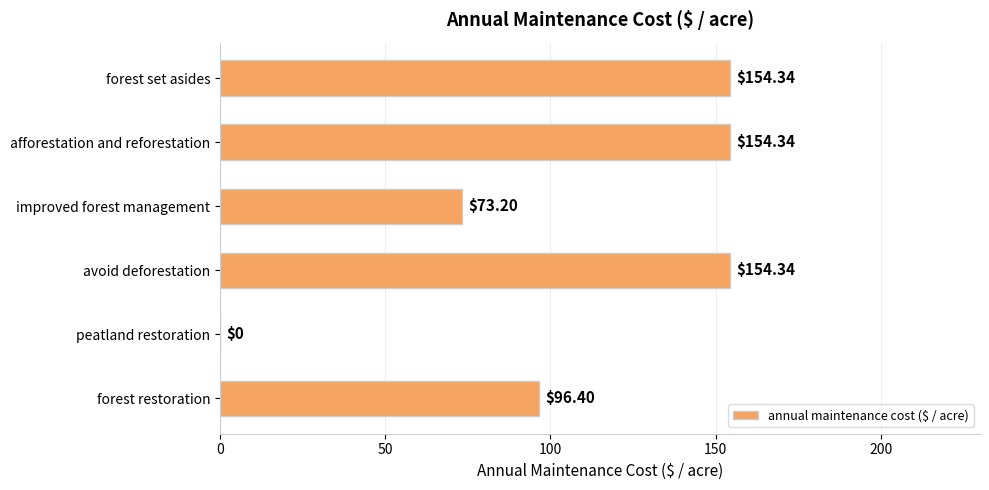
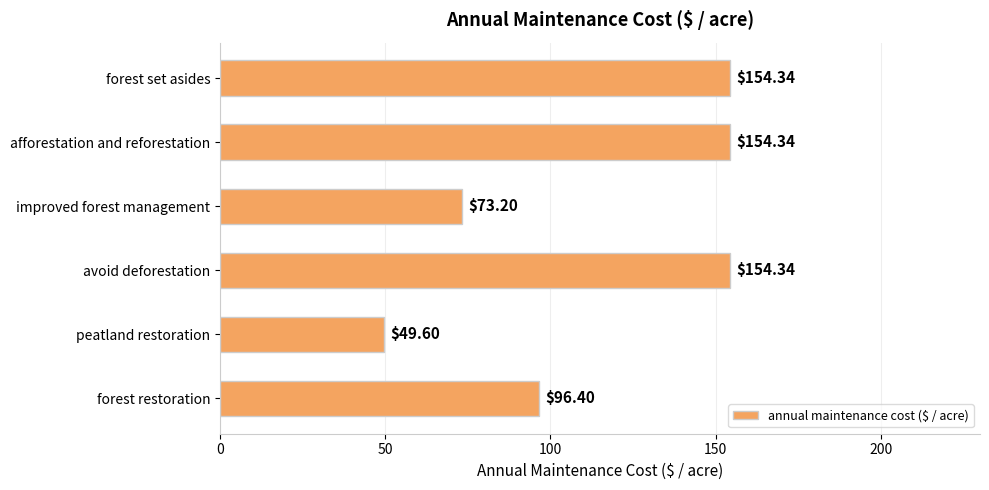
peatland restoration: $0 -> $49.60
